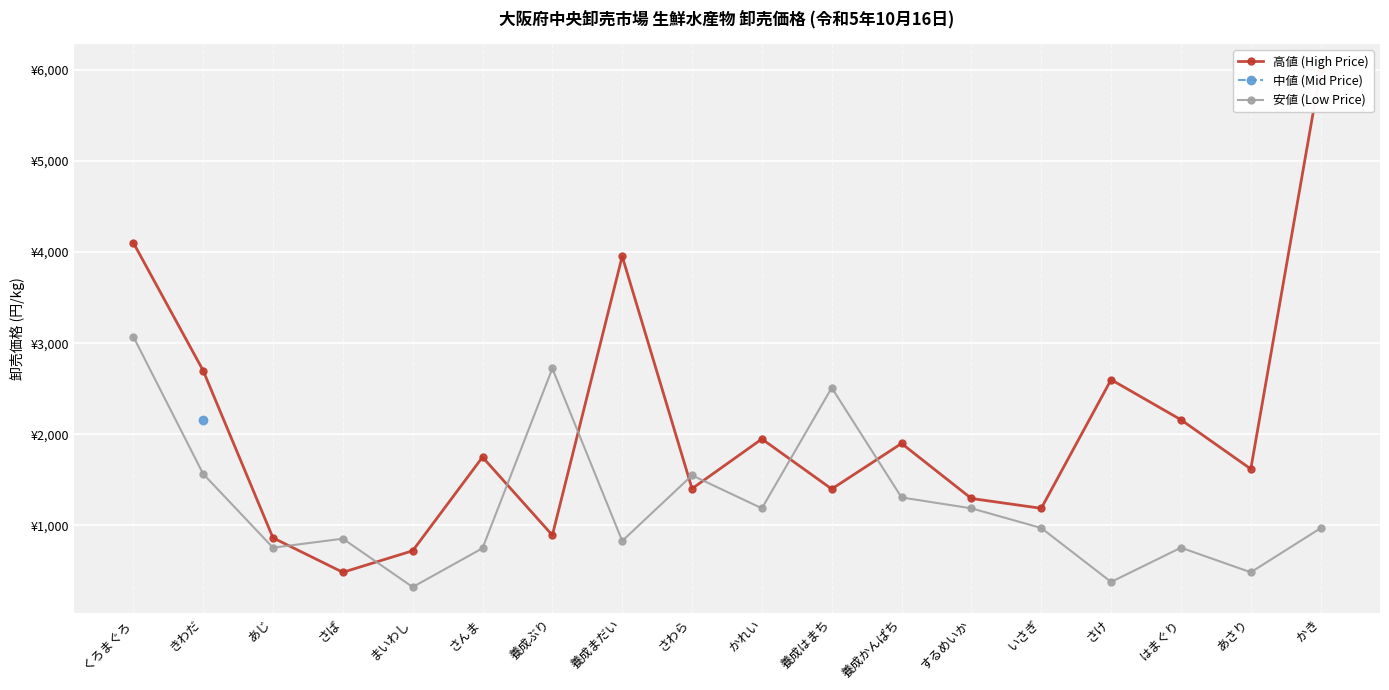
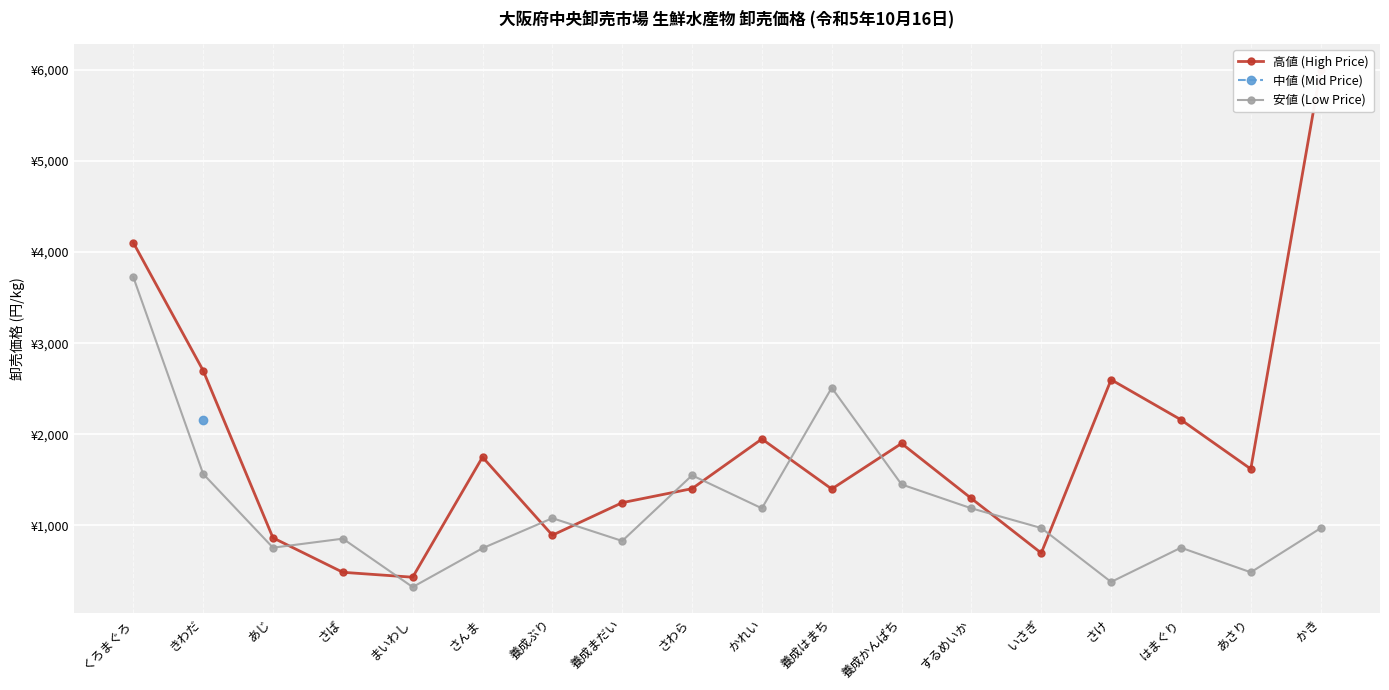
安値 (Low Price), くろまぐろ: ¥3,100 -> ¥3,700
高値 (High Price), まいわし: ¥700 -> ¥400
安値 (Low Price), 養成ぶり: ¥2,700 -> ¥1,100
高値 (High Price), 養成まだい: ¥4,000 -> ¥1,300
安値 (Low Price), 養成かんぱち: ¥1,300 -> ¥1,500
高値 (High Price), いさぎ: ¥1,200 -> ¥700
